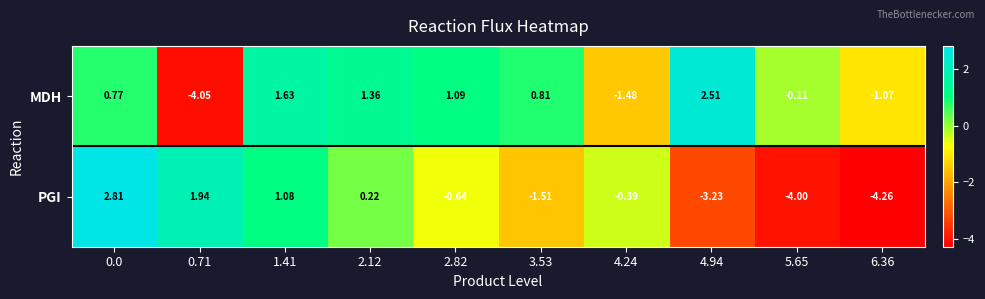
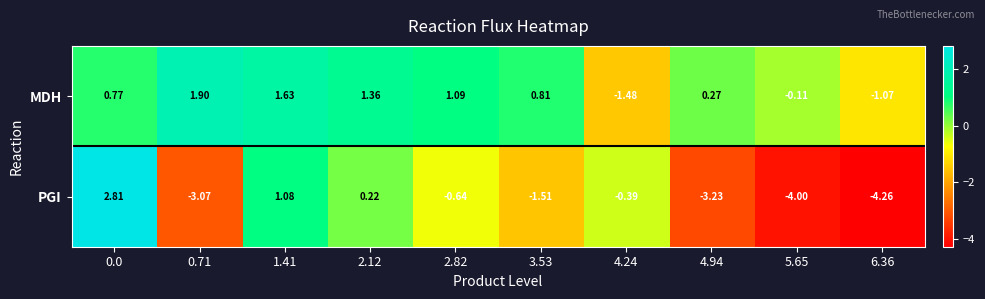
MDH, 0.71: -4.05 -> 1.90
MDH, 4.94: 2.51 -> 0.27
PGI, 0.71: 1.94 -> -3.07
